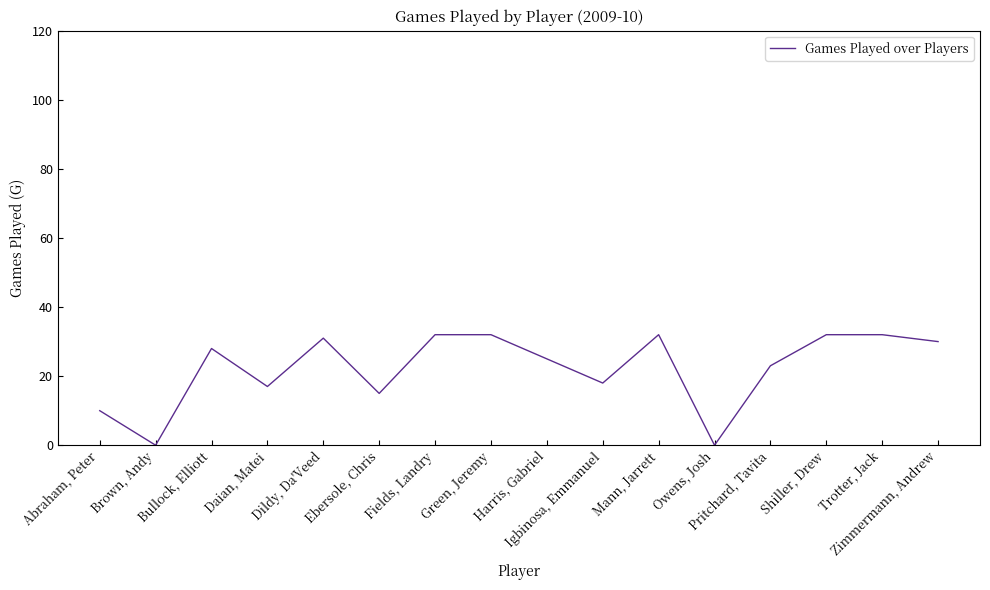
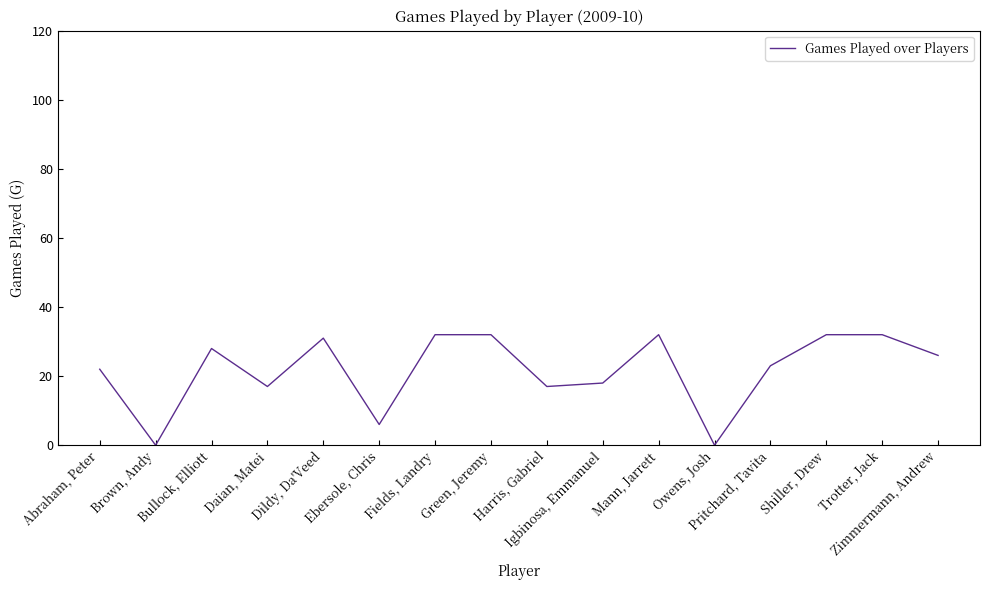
Abraham, Peter: 10 -> 22
Ebersole, Chris: 15 -> 6
Harris, Gabriel: 25 -> 17
Zimmermann, Andrew: 30 -> 26
